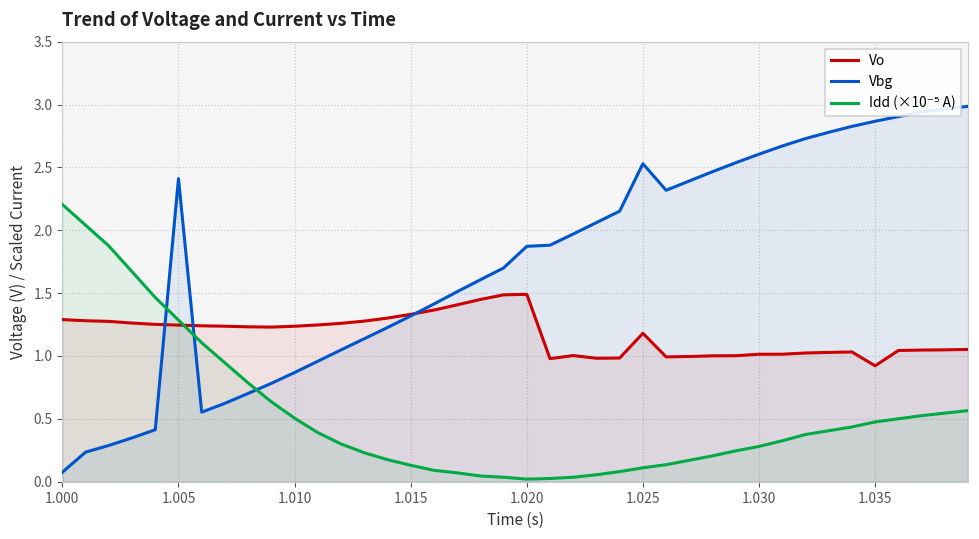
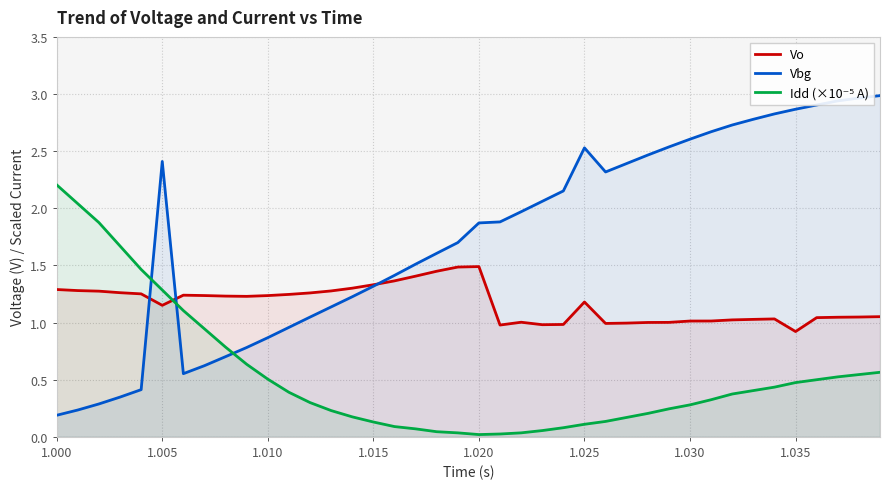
Vbg, 1.000: 0.08 -> 0.19
Vo, 1.005: 1.25 -> 1.15
